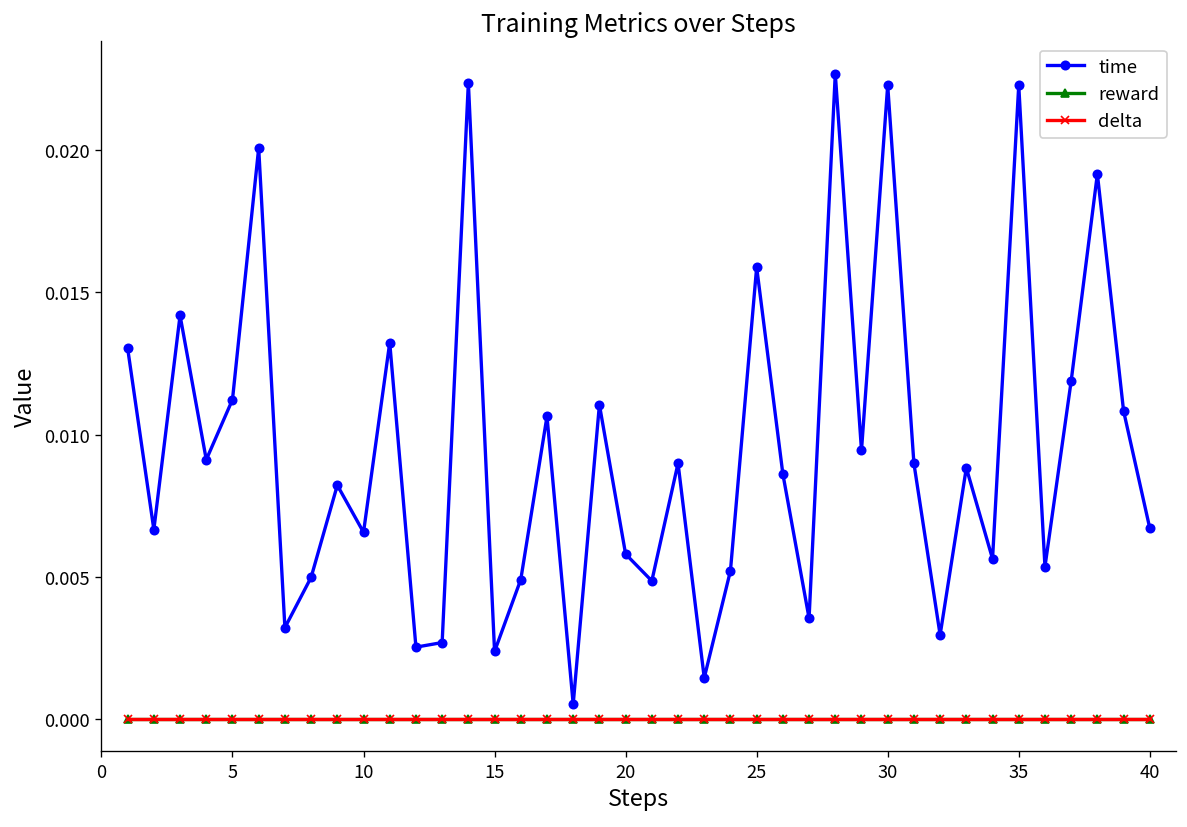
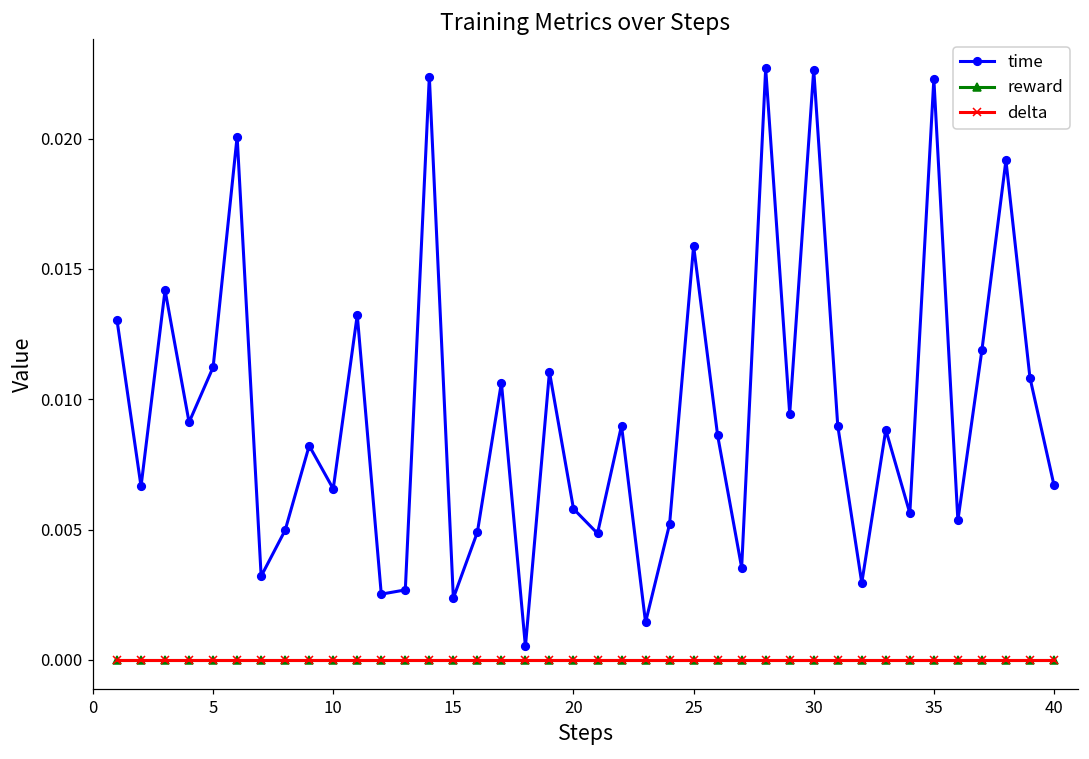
time, 30: 0.0223 -> 0.0226
